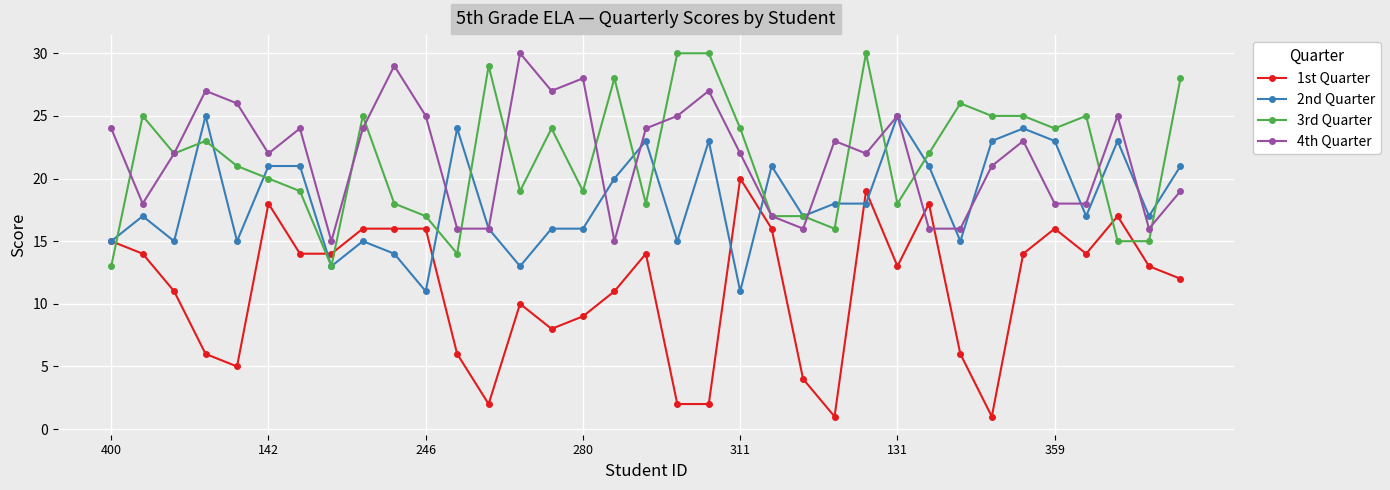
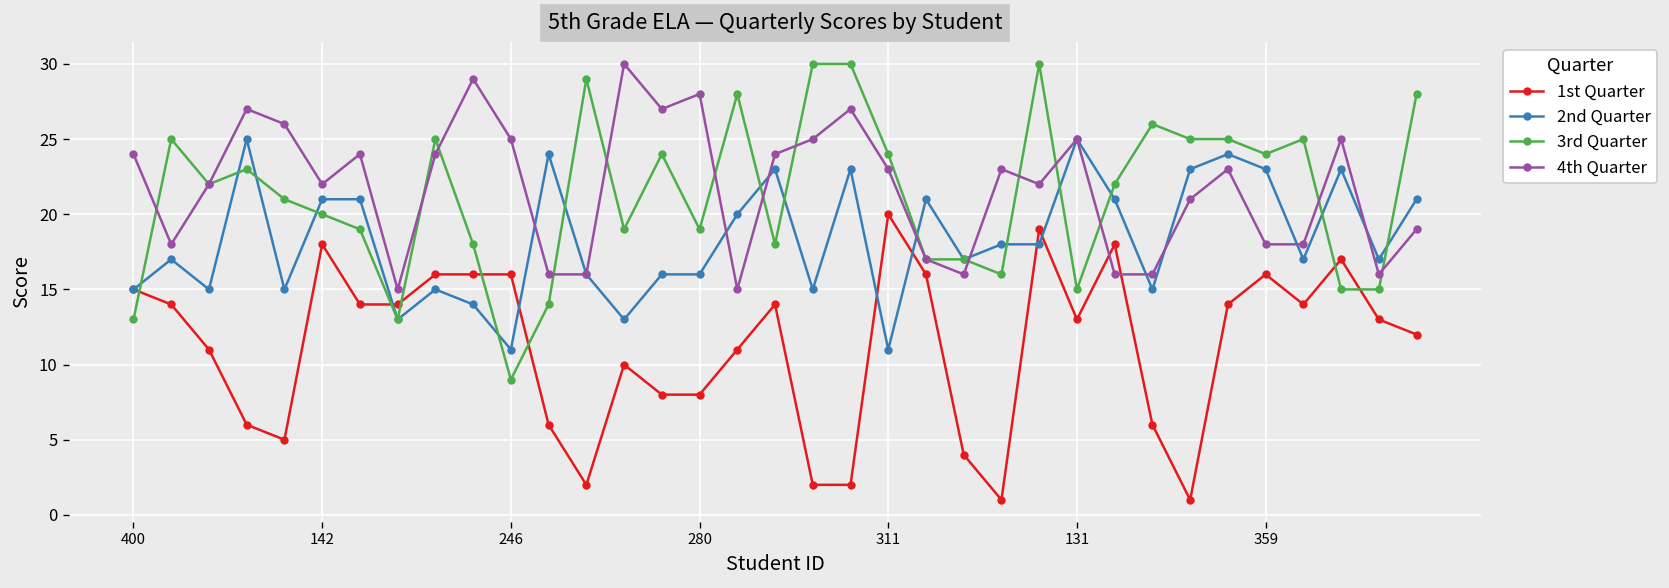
3rd Quarter, 246: 17 -> 9
1st Quarter, 280: 9 -> 8
4th Quarter, 311: 22 -> 23
3rd Quarter, 131: 18 -> 15
